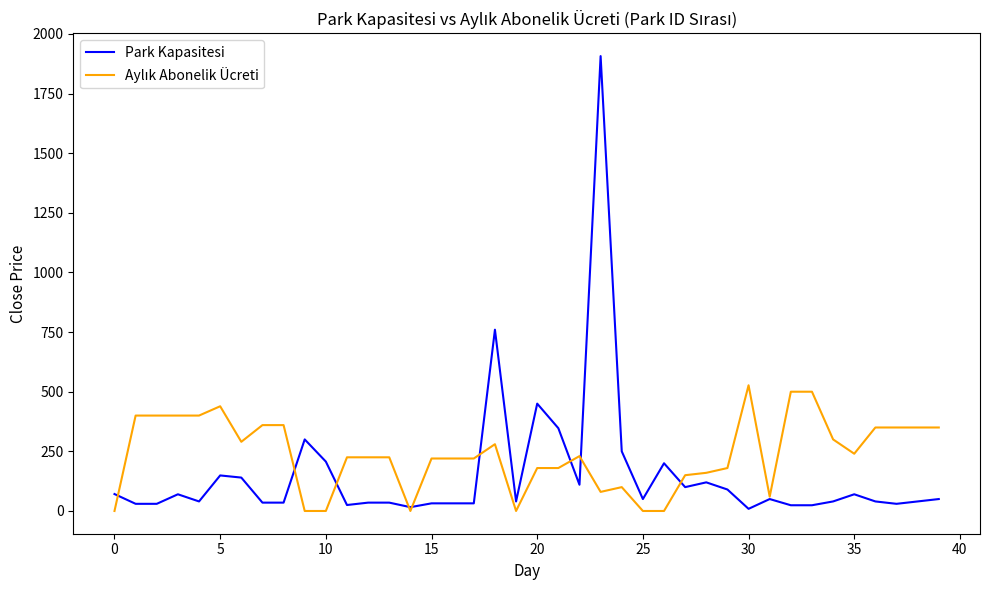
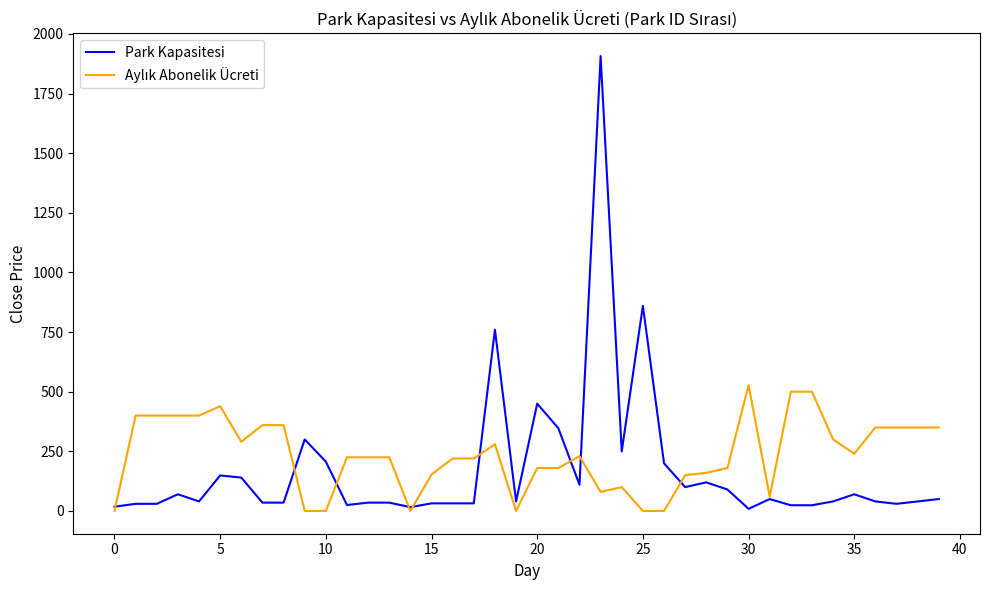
Park Kapasitesi, 0: 70 -> 20
Aylık Abonelik Ücreti, 15: 220 -> 150
Park Kapasitesi, 25: 50 -> 860
